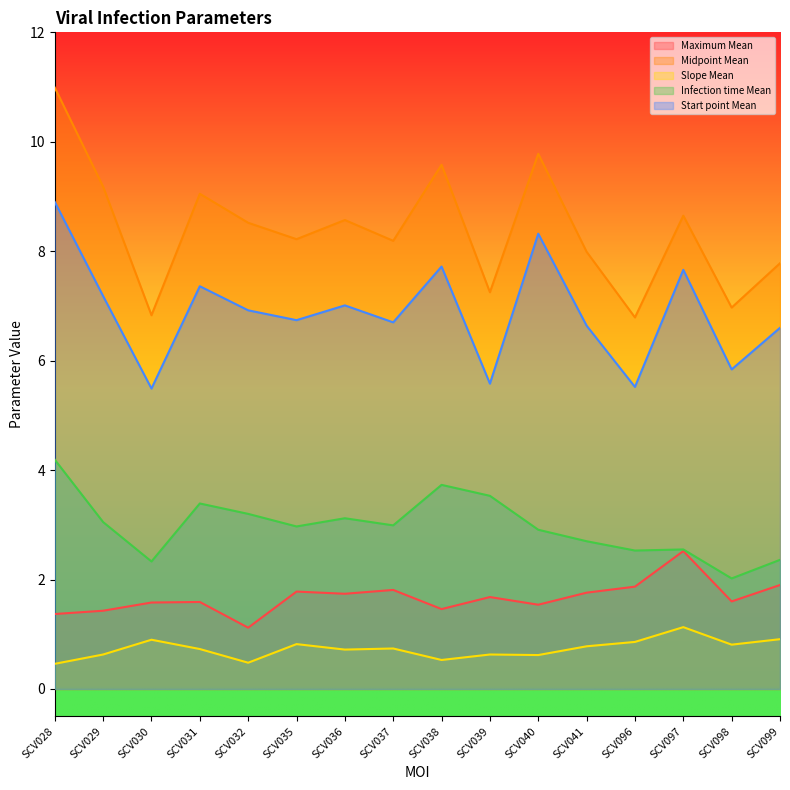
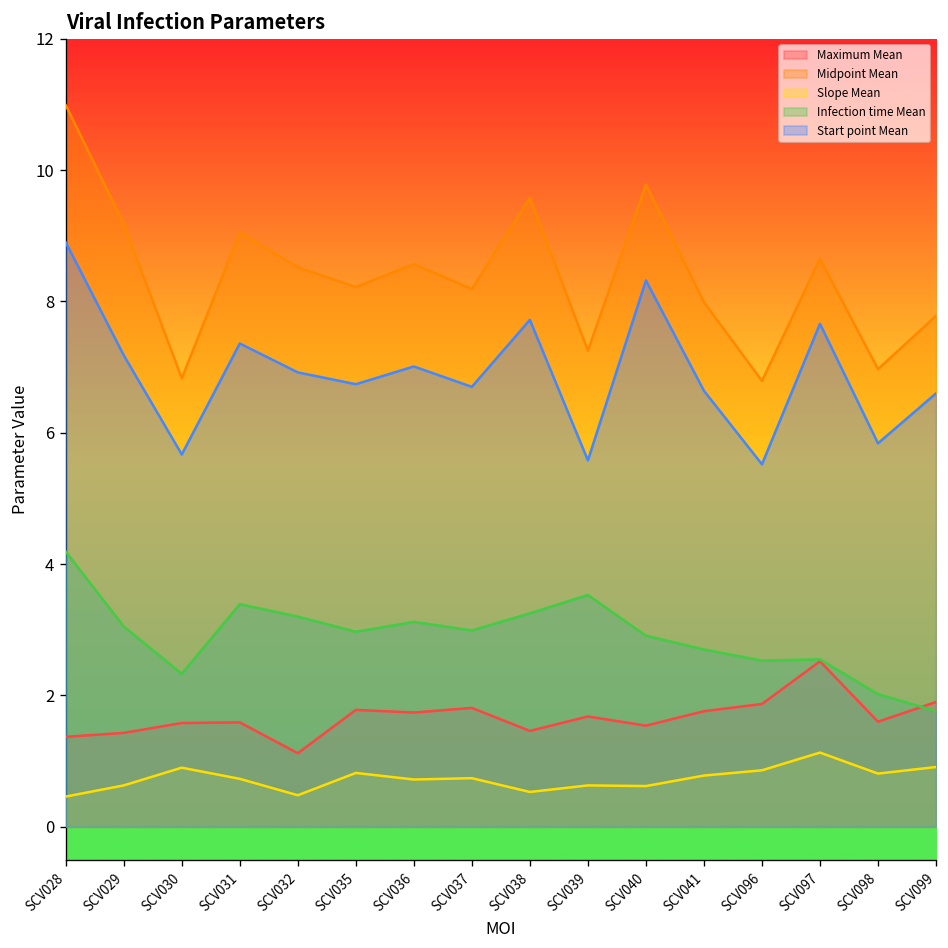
Start point Mean, SCV030: 5.5 -> 5.7
Infection time Mean, SCV038: 3.7 -> 3.3
Infection time Mean, SCV099: 2.4 -> 1.8
